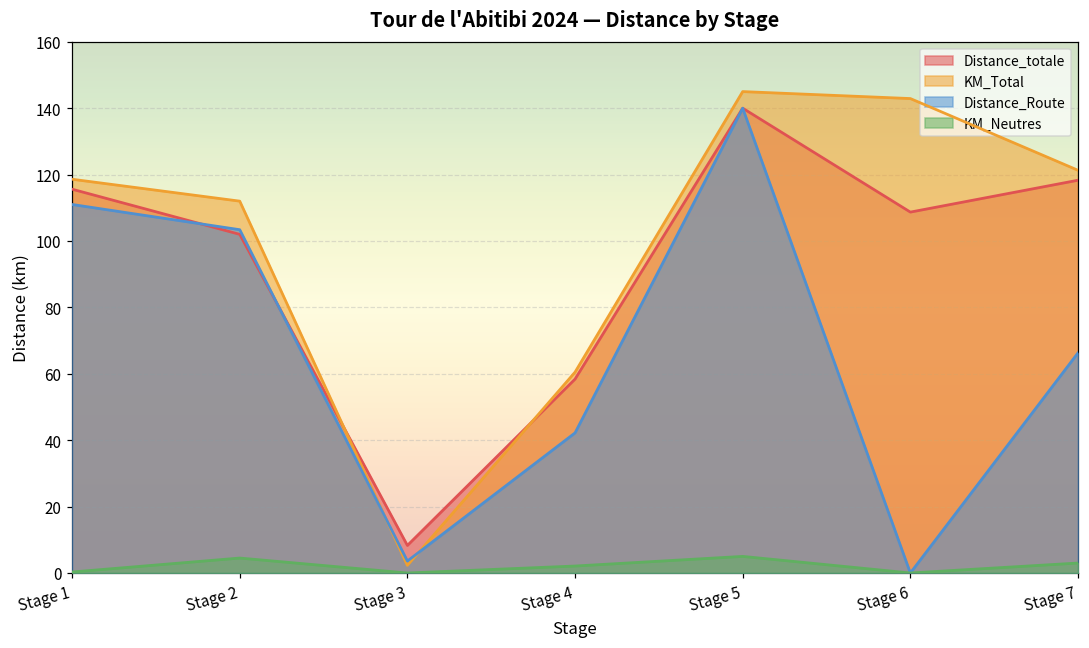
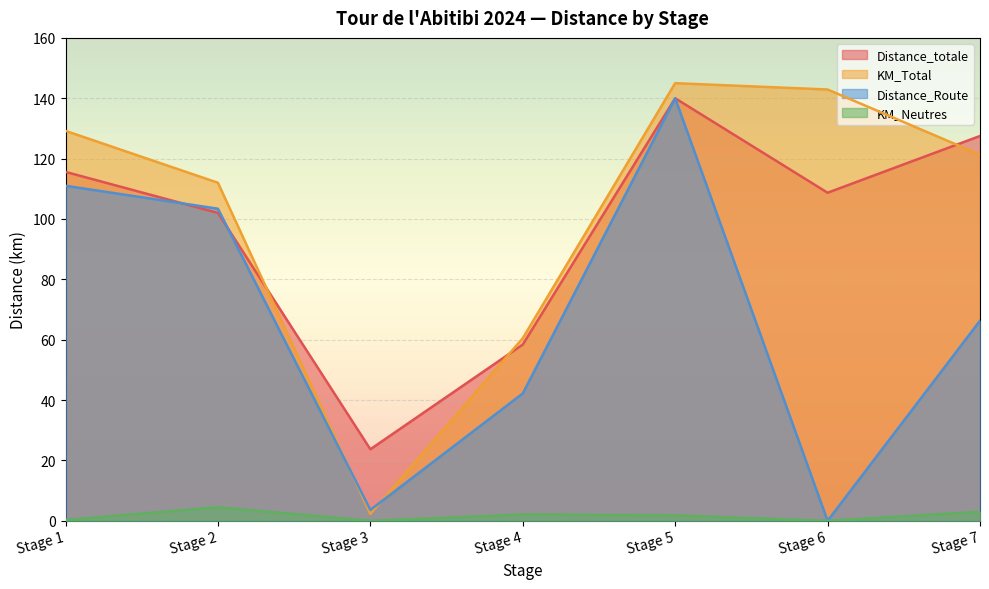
KM_Total, Stage 1: 119 -> 129
Distance_totale, Stage 3: 8 -> 24
KM_Neutres, Stage 5: 5 -> 2
Distance_totale, Stage 7: 118 -> 128
